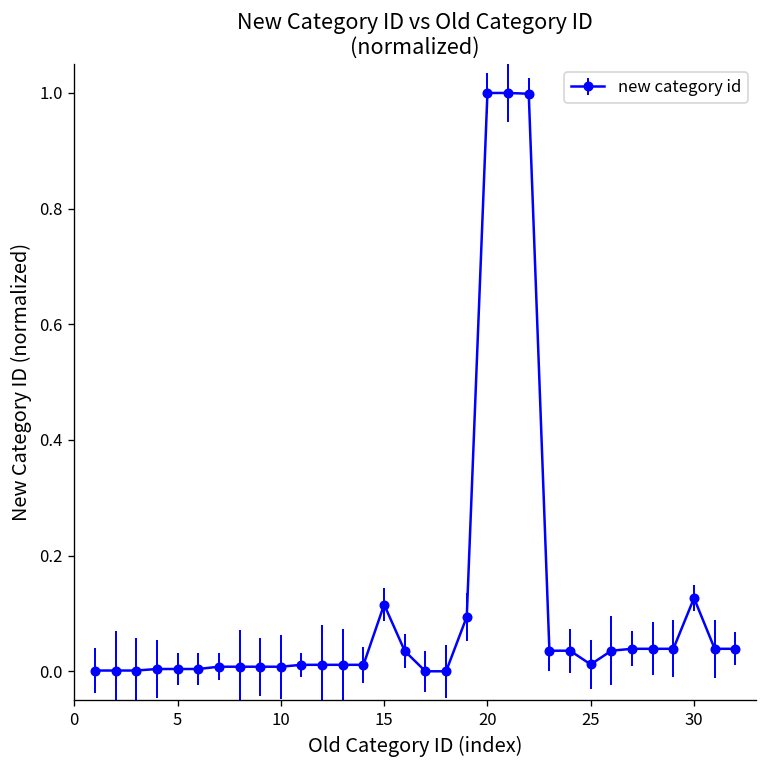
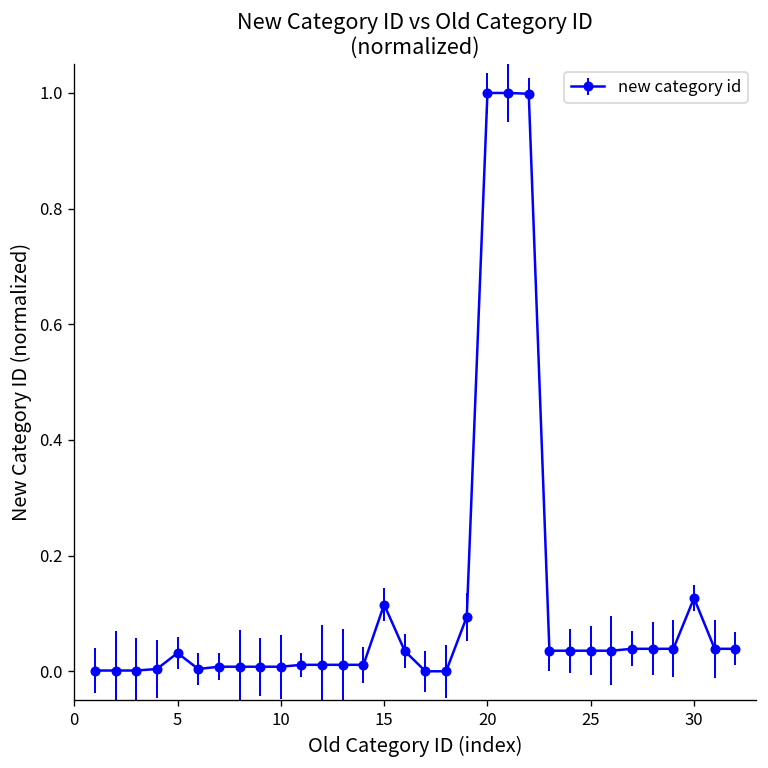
5: 0.00 -> 0.03
25: 0.01 -> 0.04
